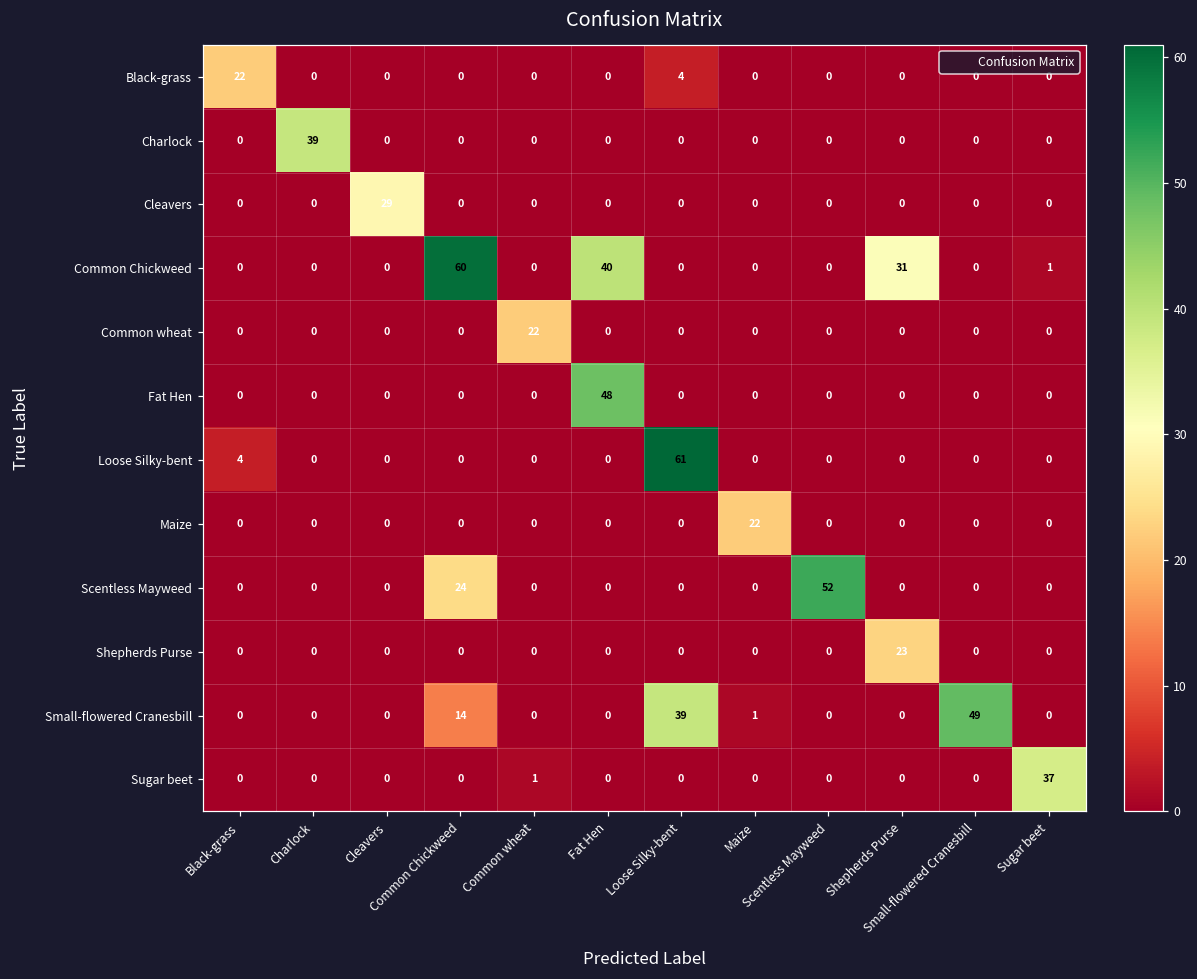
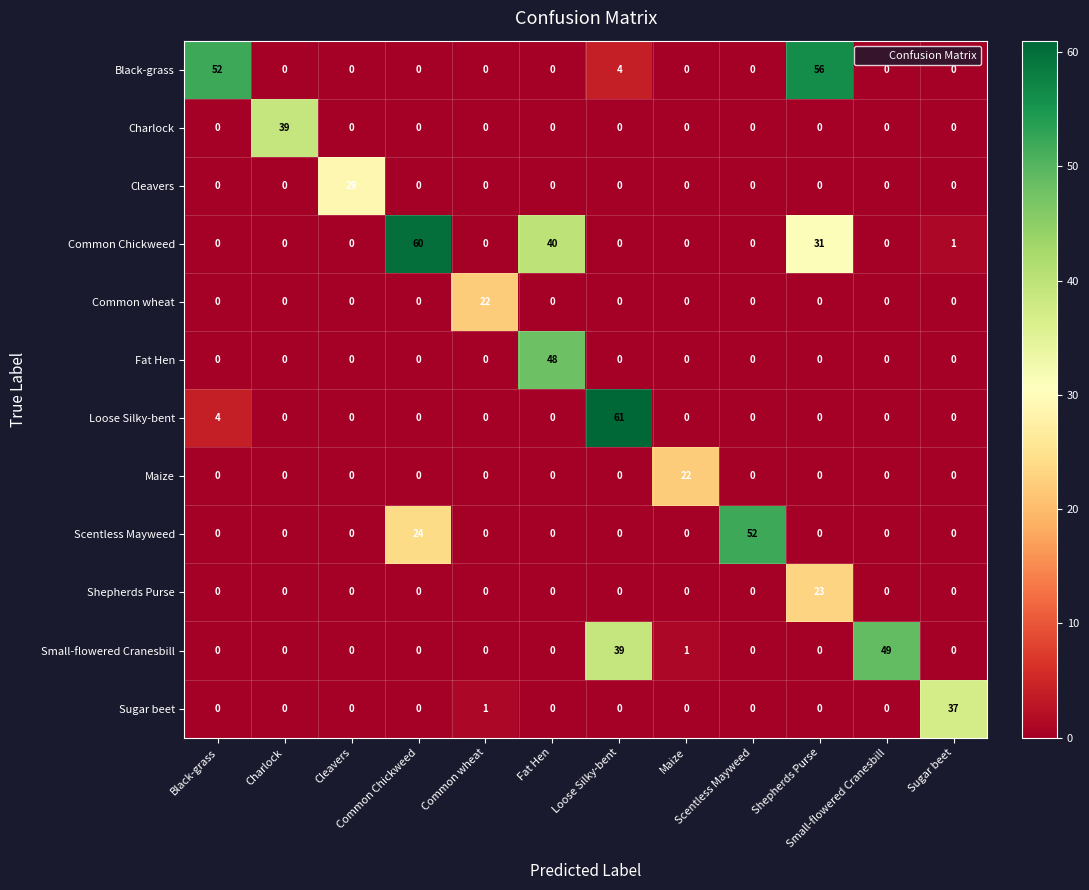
Black-grass, Black-grass: 22 -> 52
Black-grass, Shepherds Purse: 0 -> 56
Small-flowered Cranesbill, Common Chickweed: 14 -> 0
